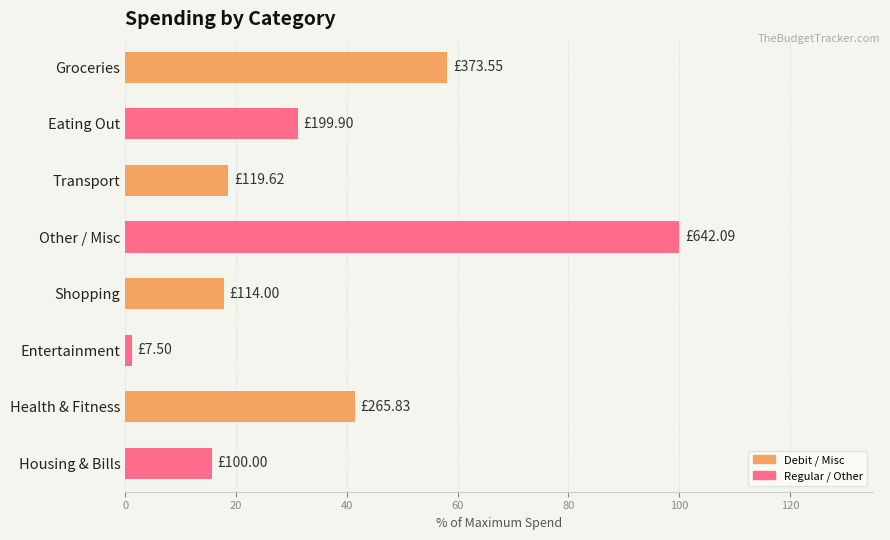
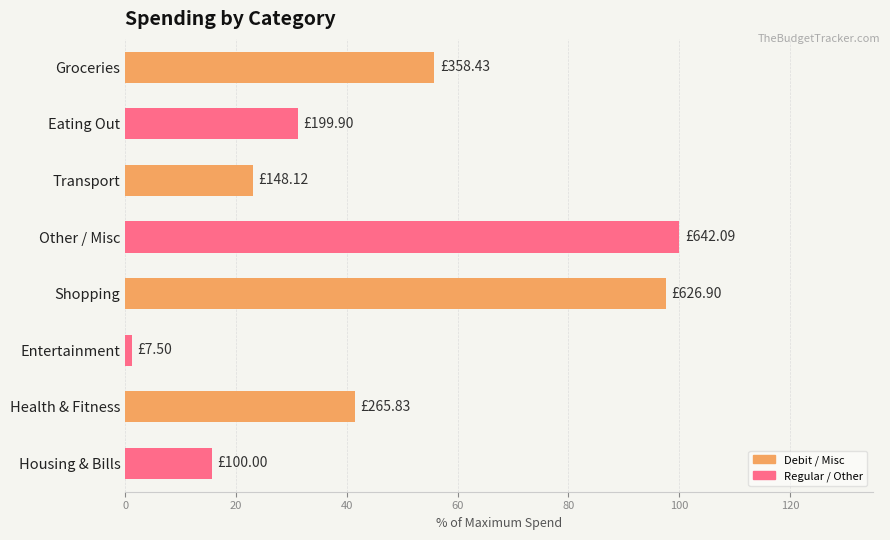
Groceries: £373.55 -> £358.43
Transport: £119.62 -> £148.12
Shopping: £114.00 -> £626.90
